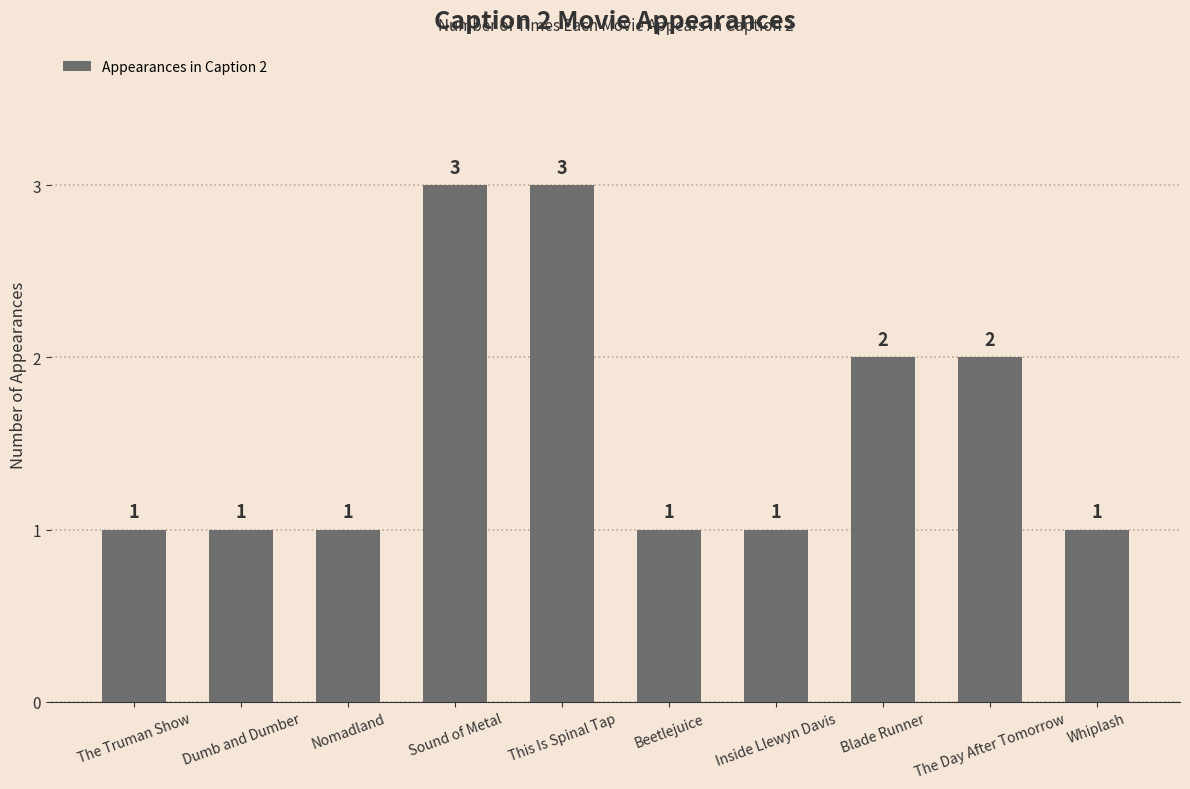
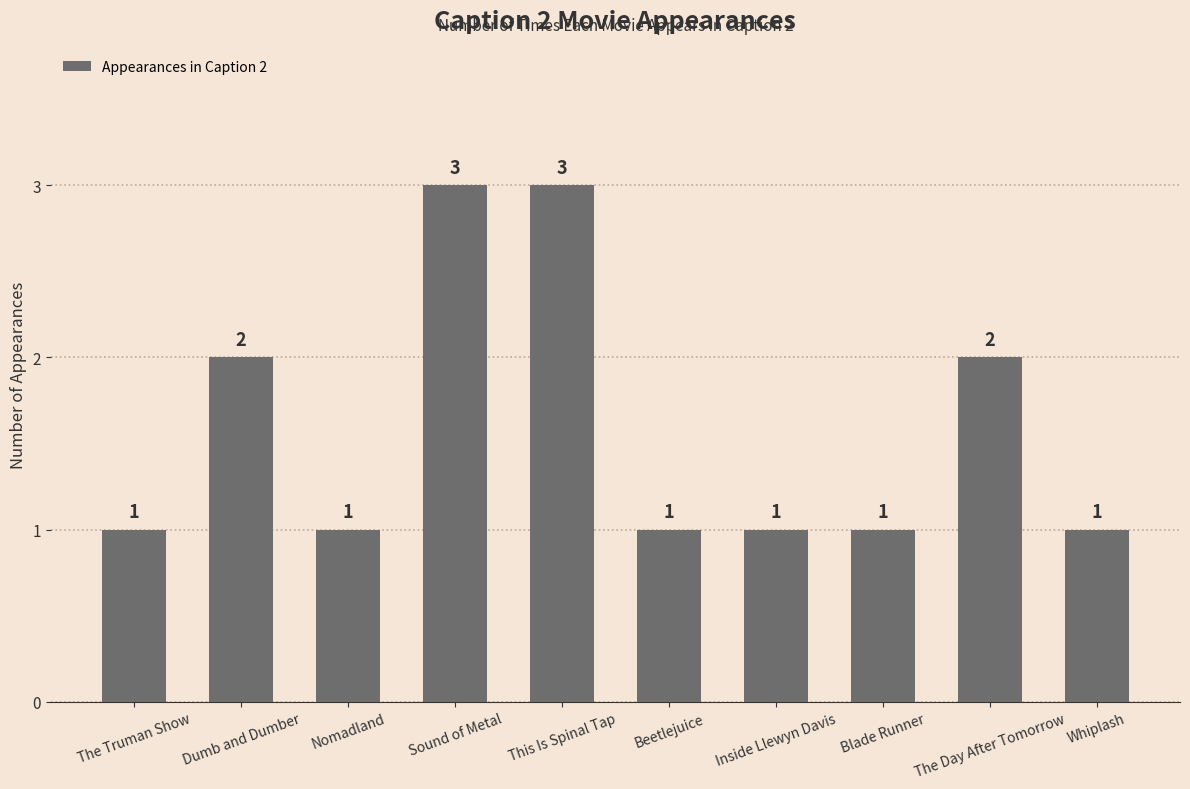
Dumb and Dumber: 1 -> 2
Blade Runner: 2 -> 1
